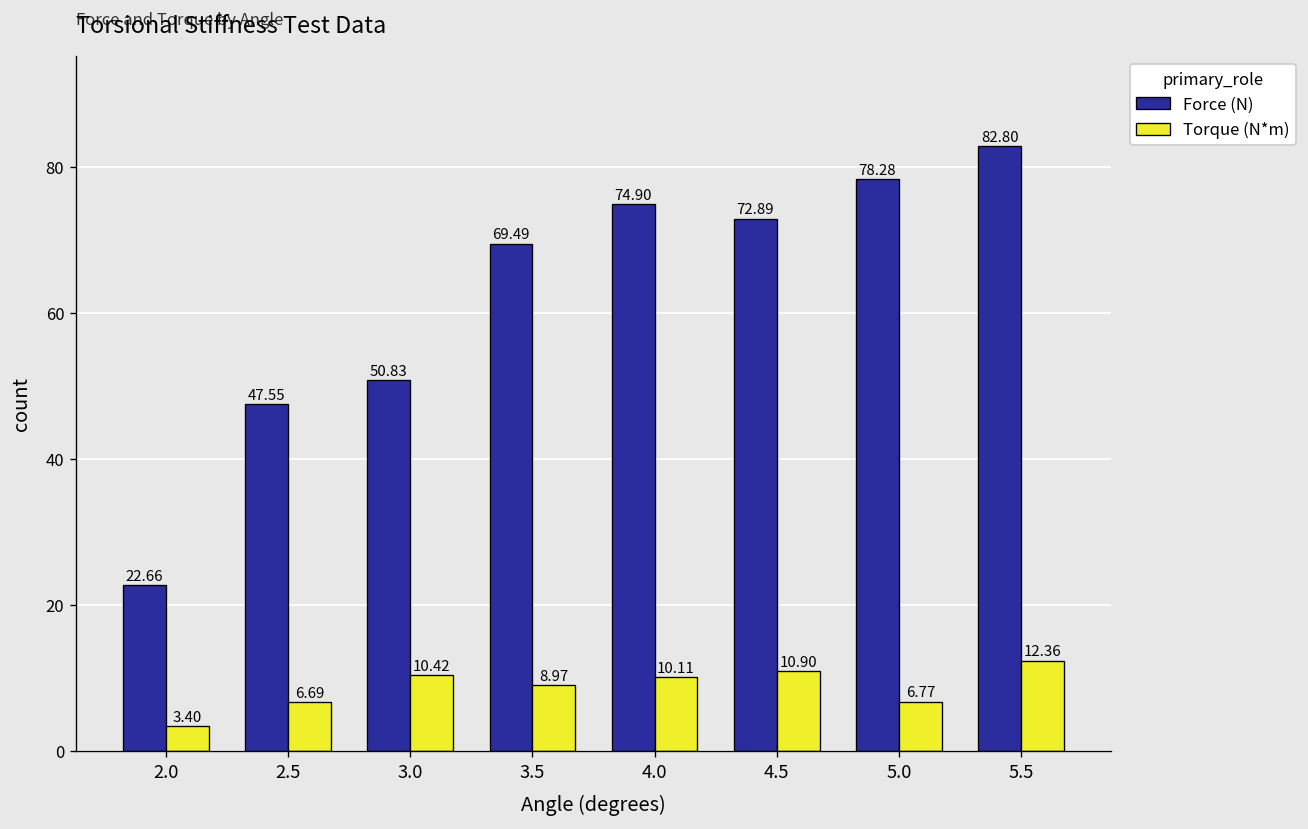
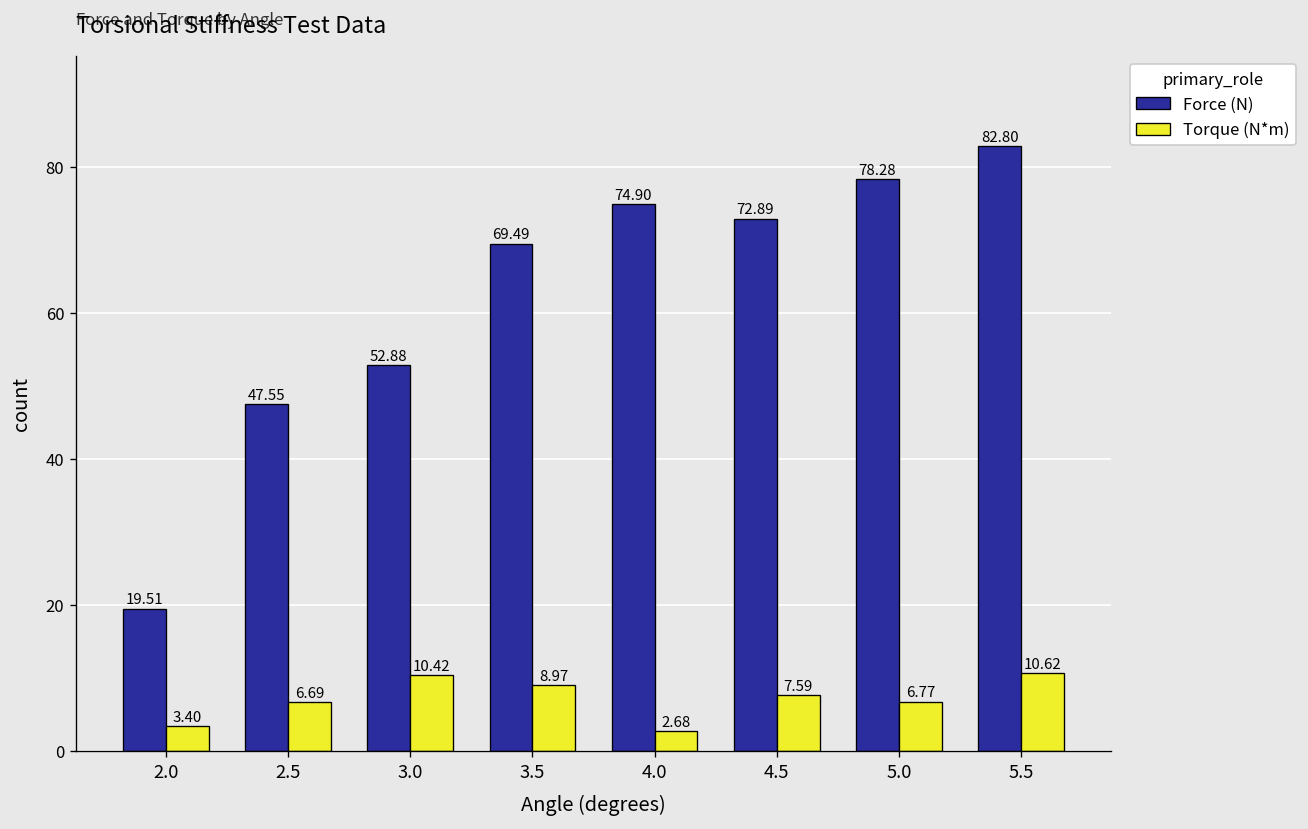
Force (N), 2.0: 22.66 -> 19.51
Force (N), 3.0: 50.83 -> 52.88
Torque (N*m), 4.0: 10.11 -> 2.68
Torque (N*m), 4.5: 10.90 -> 7.59
Torque (N*m), 5.5: 12.36 -> 10.62
